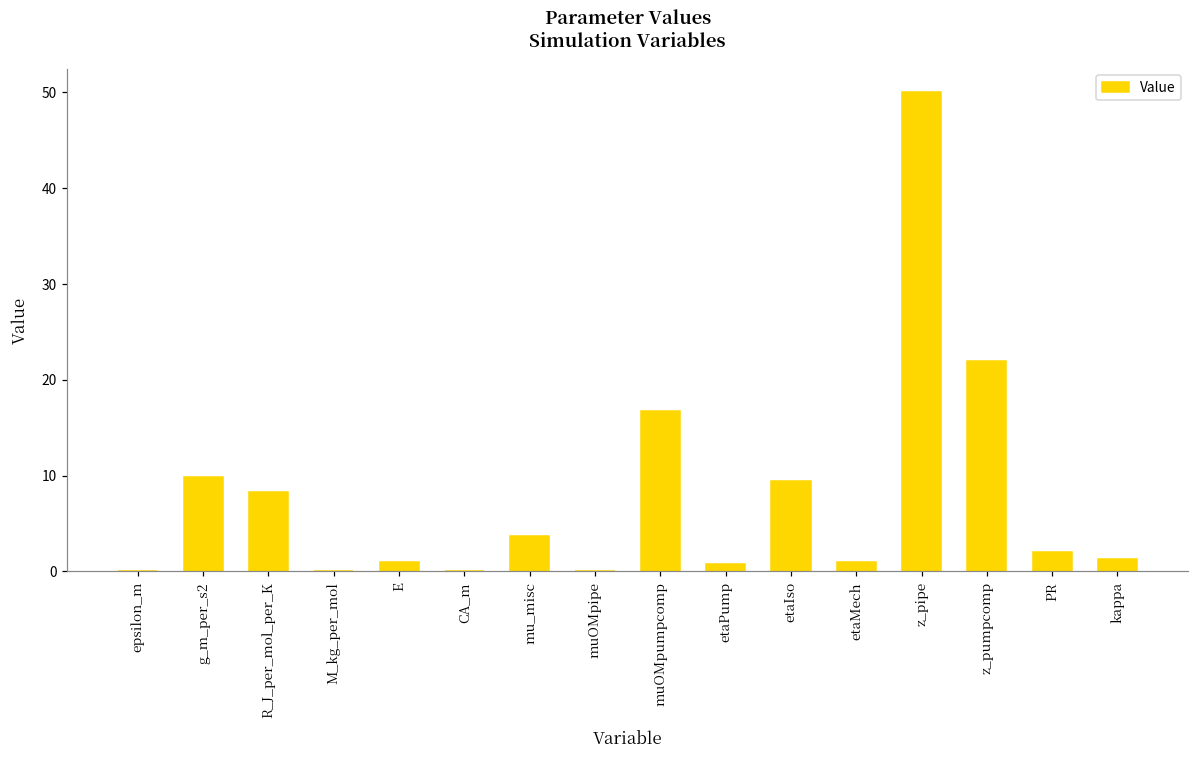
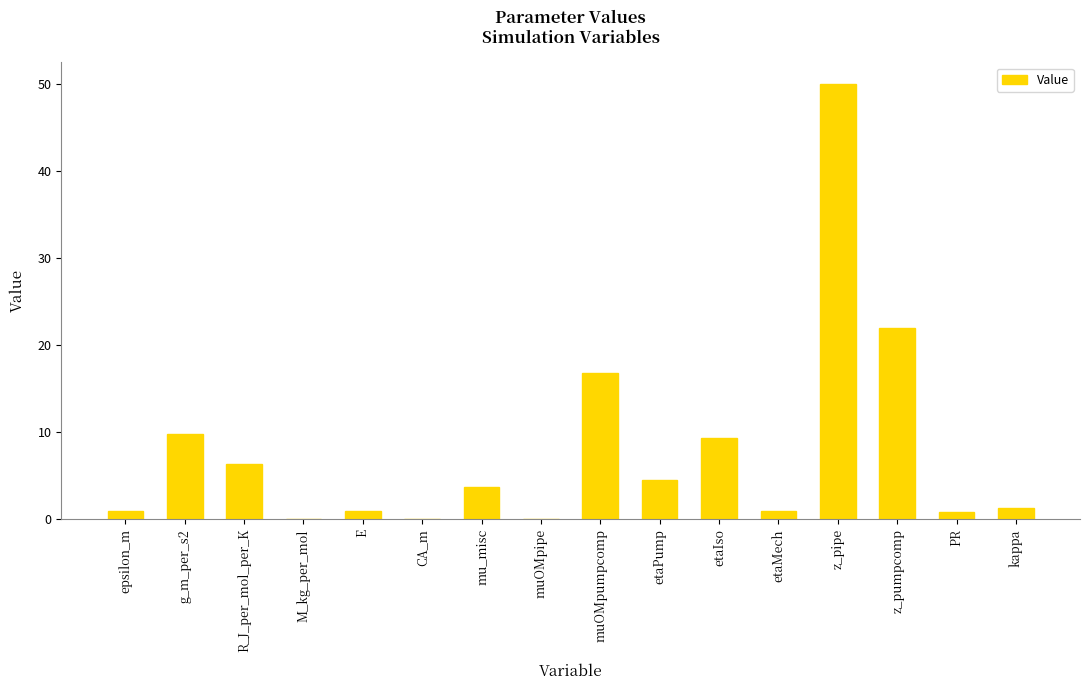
epsilon_m: 0 -> 1
R_J_per_mol_per_K: 8 -> 6
etaPump: 1 -> 5
PR: 2 -> 1
